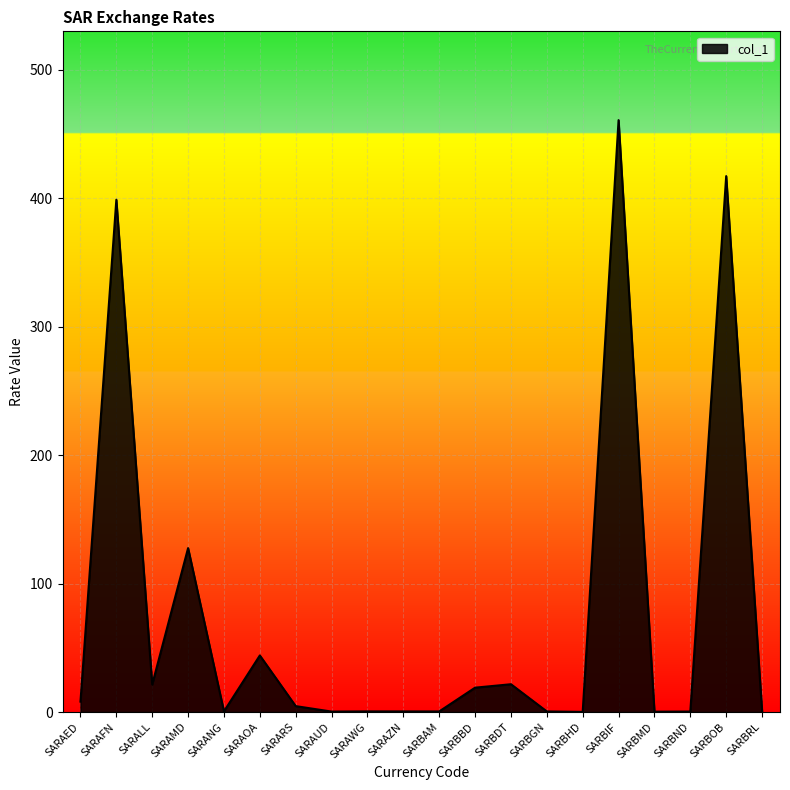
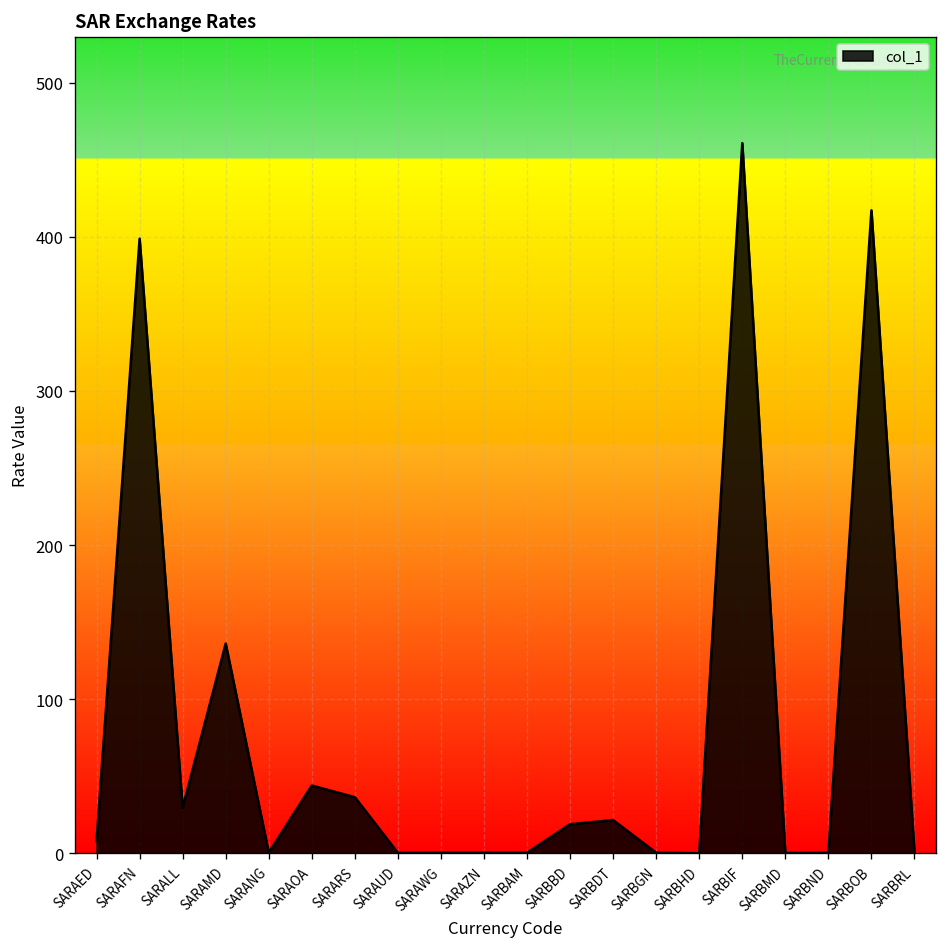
SARALL: 21 -> 30
SARAMD: 128 -> 136
SARARS: 5 -> 36
